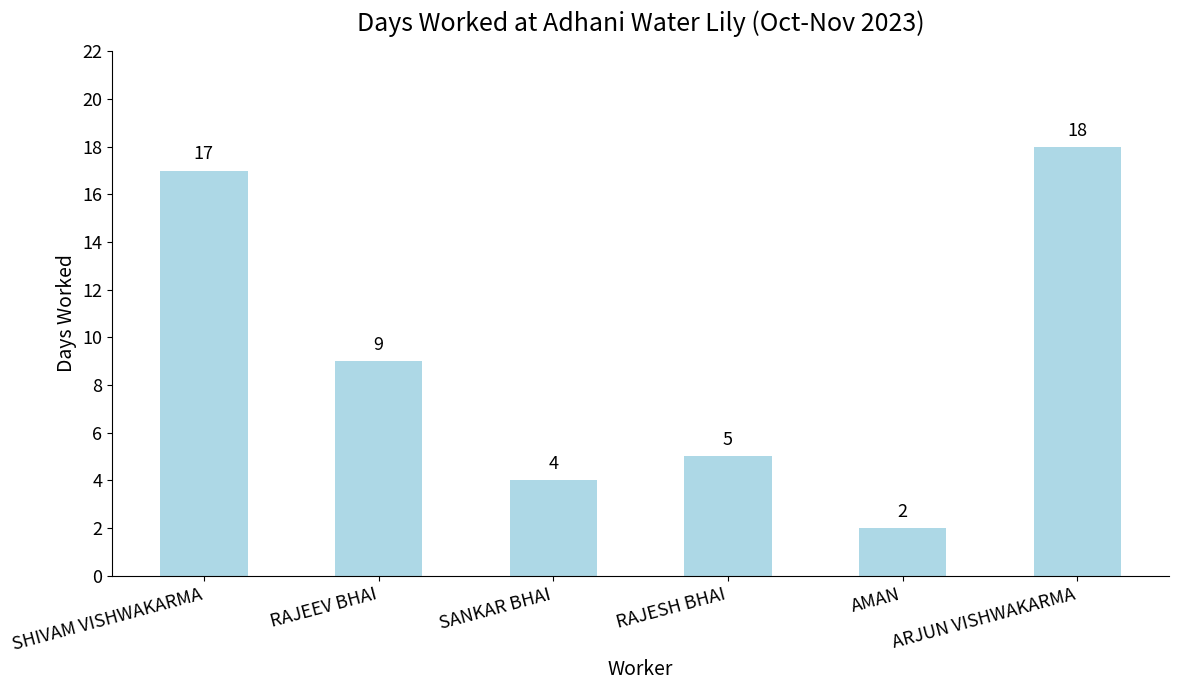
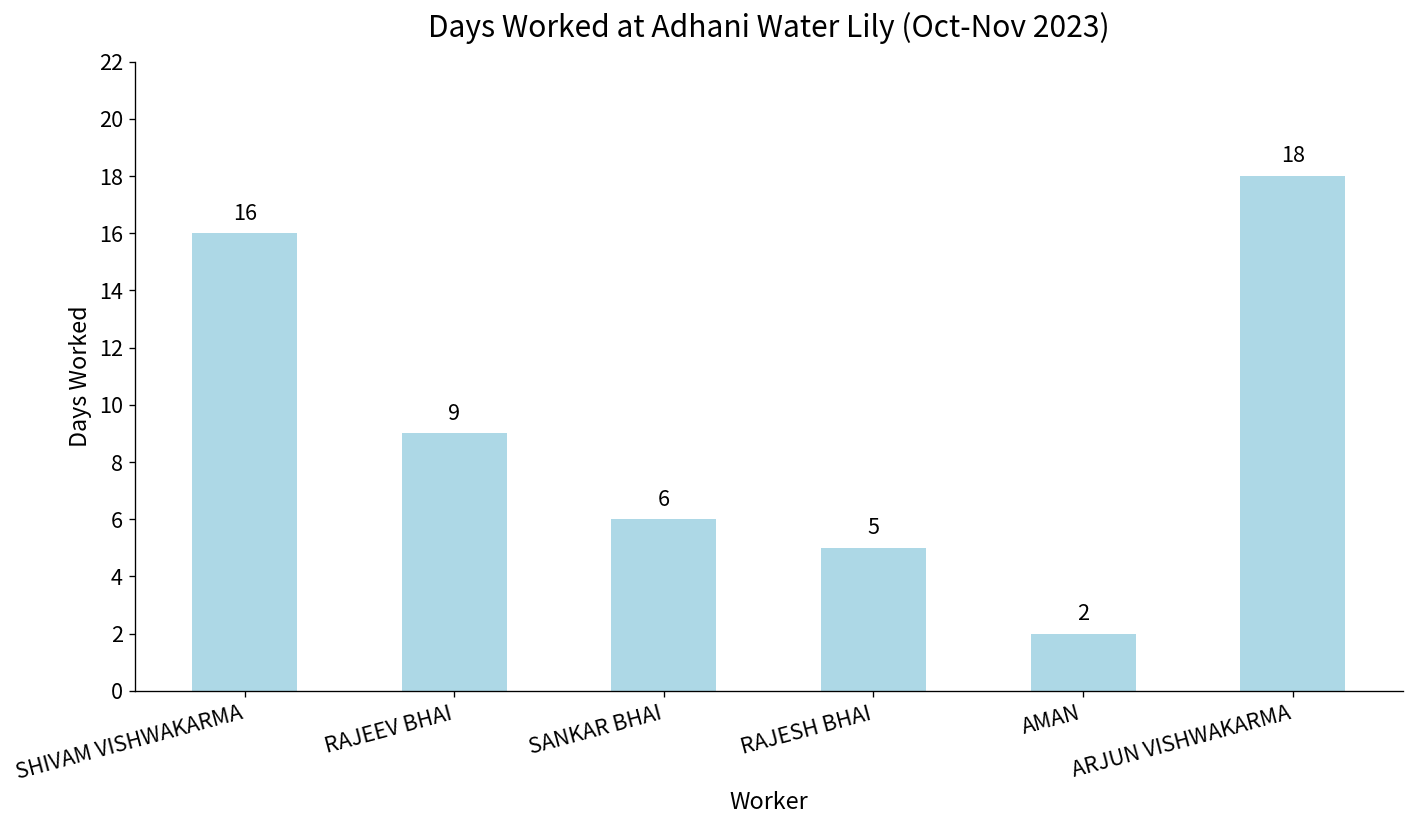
SHIVAM VISHWAKARMA: 17 -> 16
SANKAR BHAI: 4 -> 6
